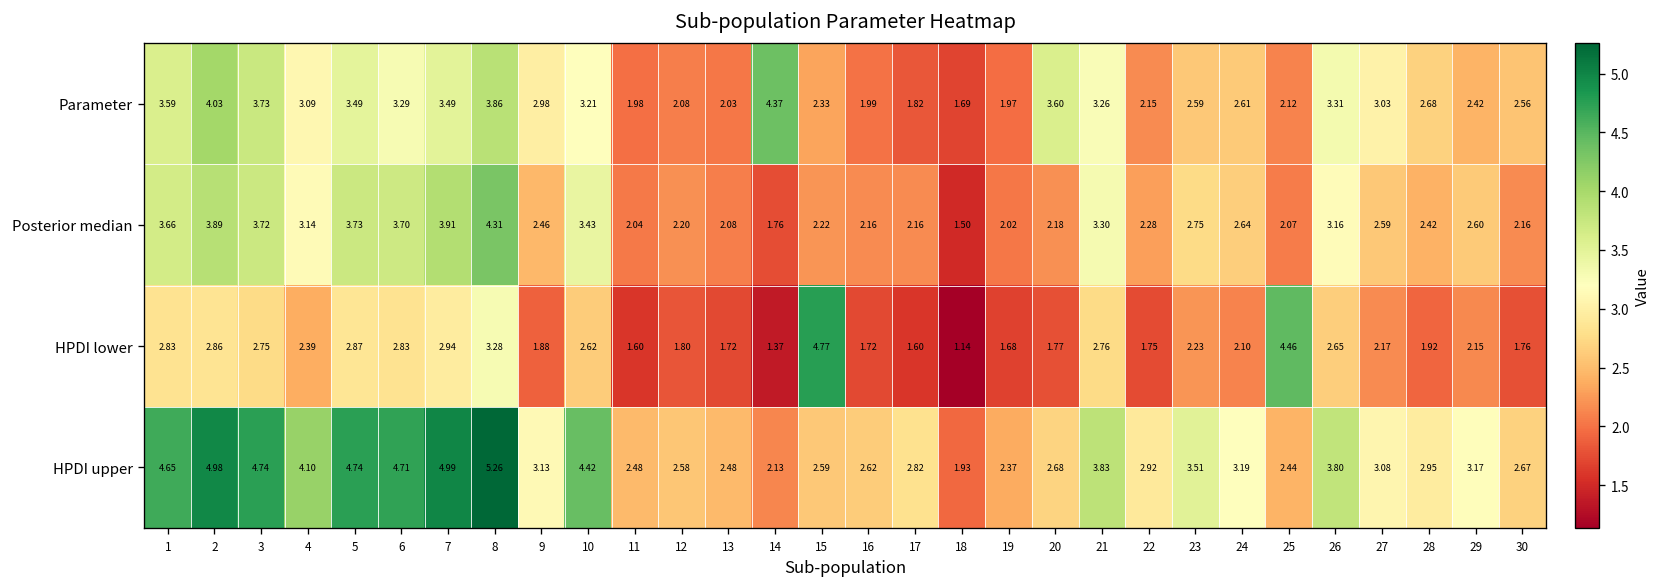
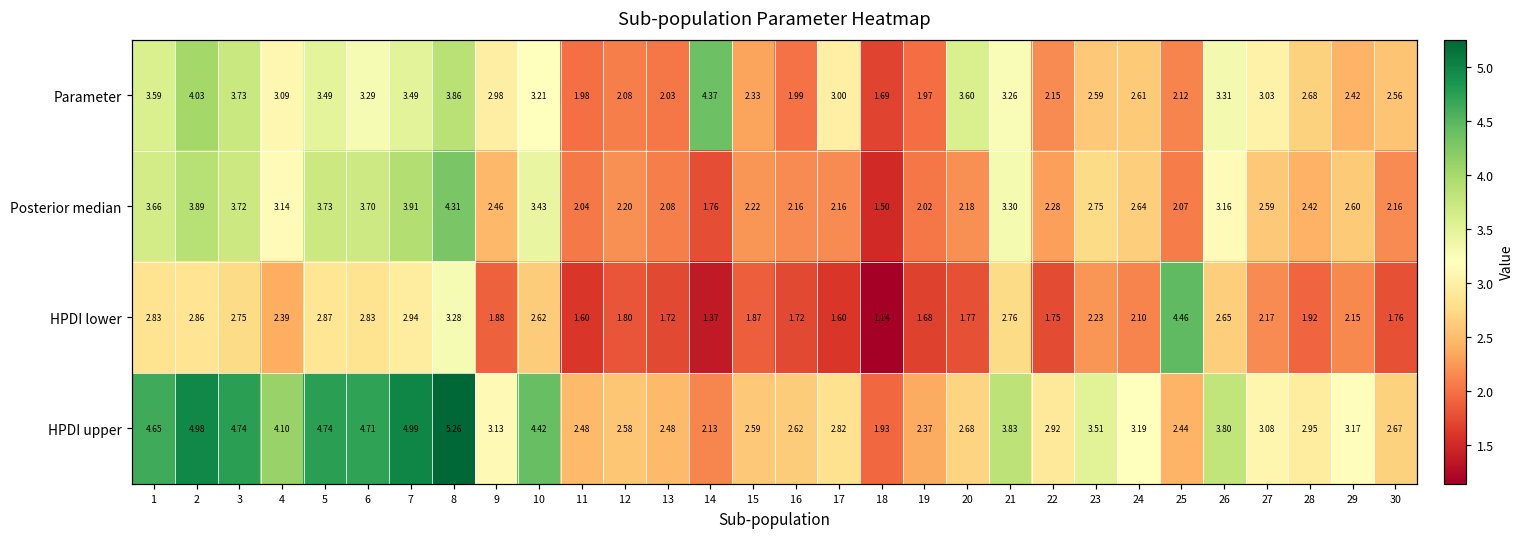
Parameter, 17: 1.82 -> 3.00
HPDI lower, 15: 4.77 -> 1.87
